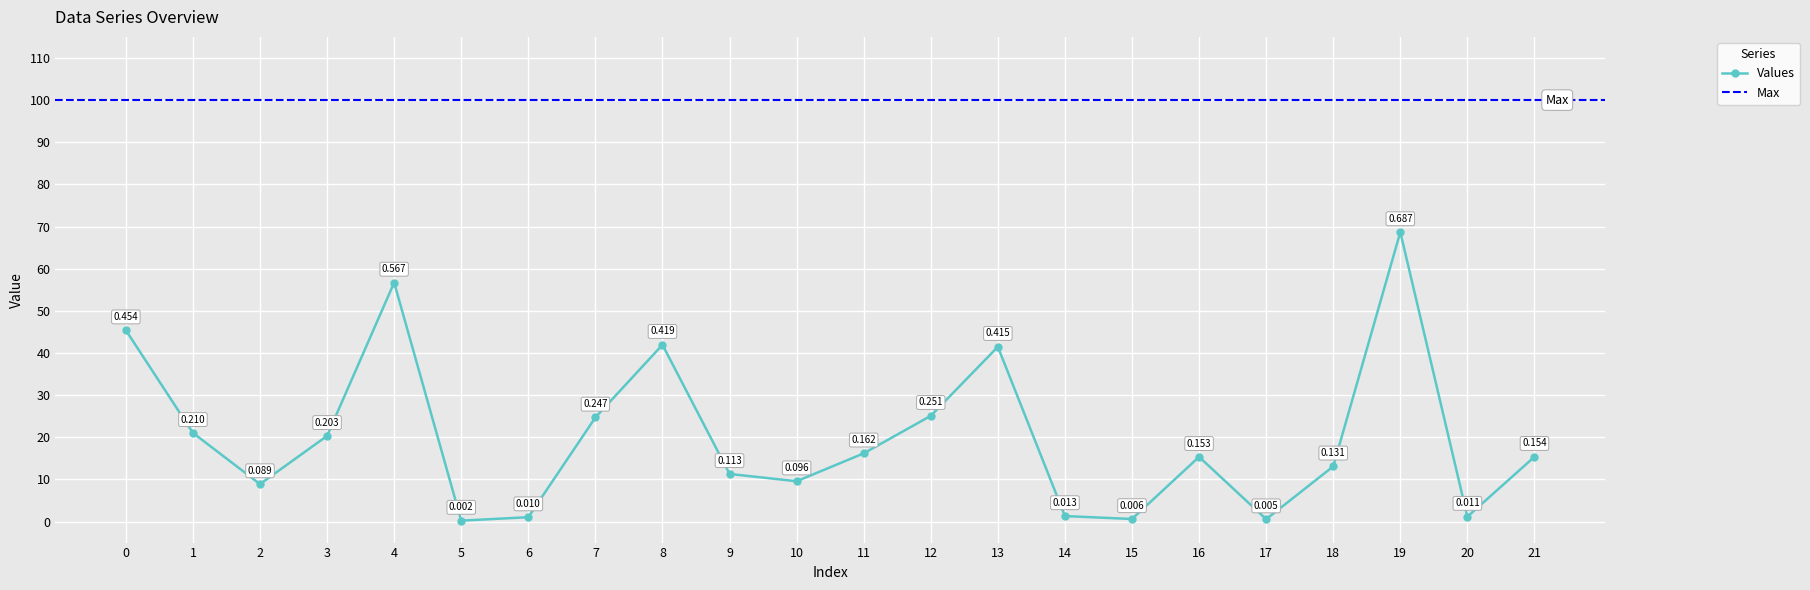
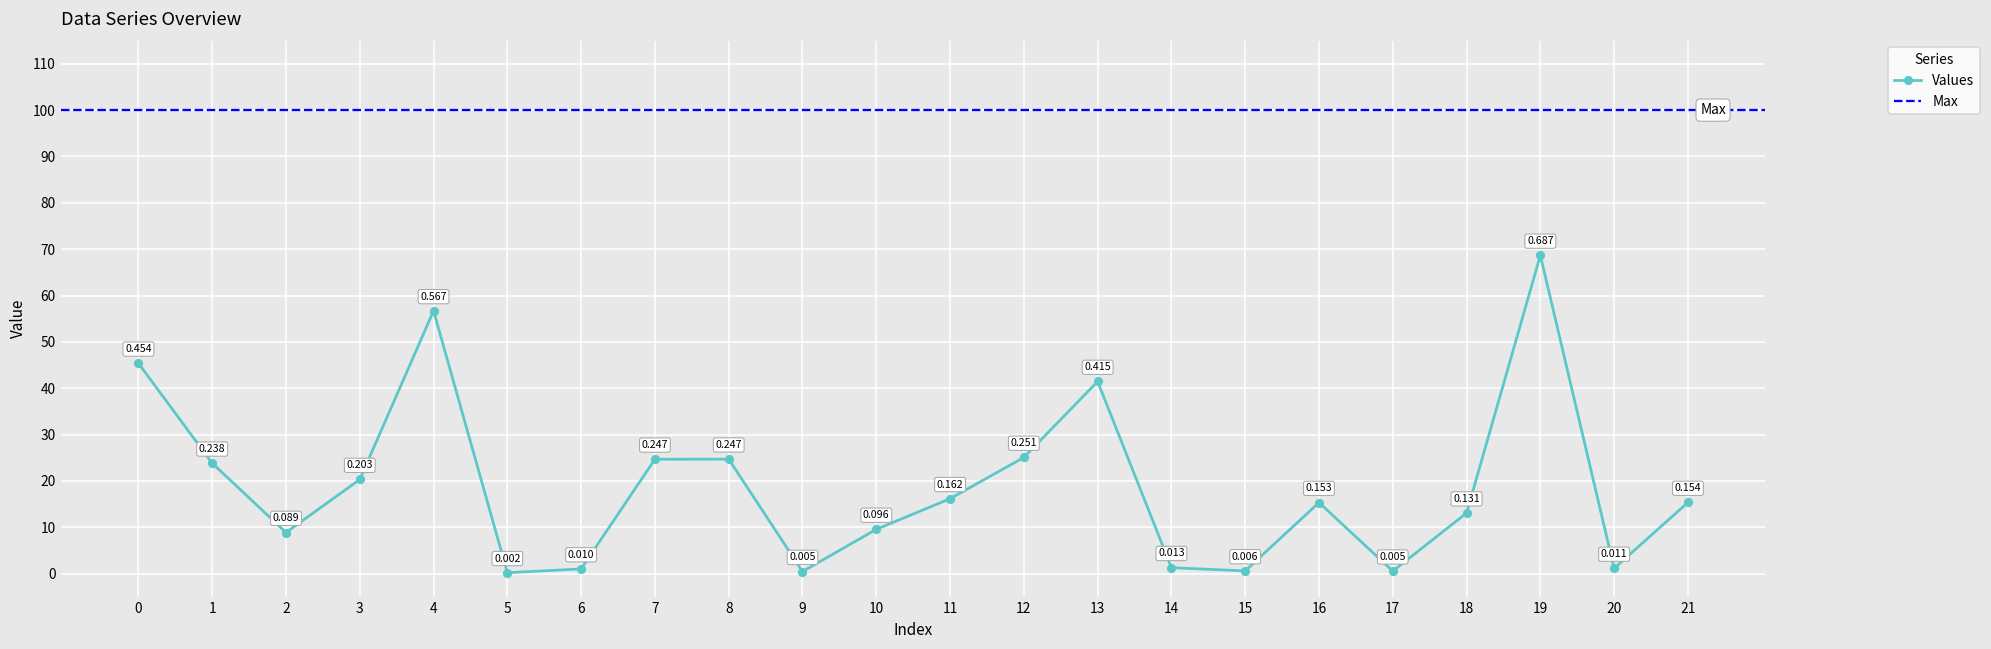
1: 0.210 -> 0.238
8: 0.419 -> 0.247
9: 0.113 -> 0.005
